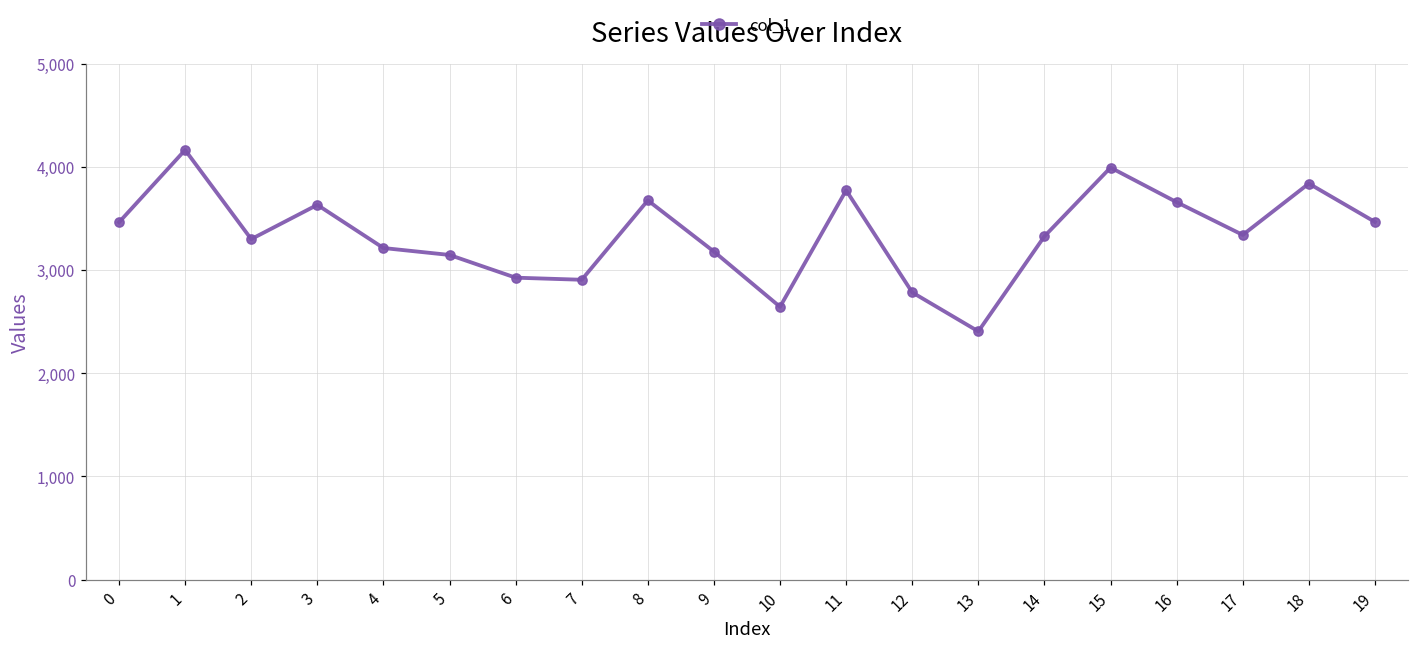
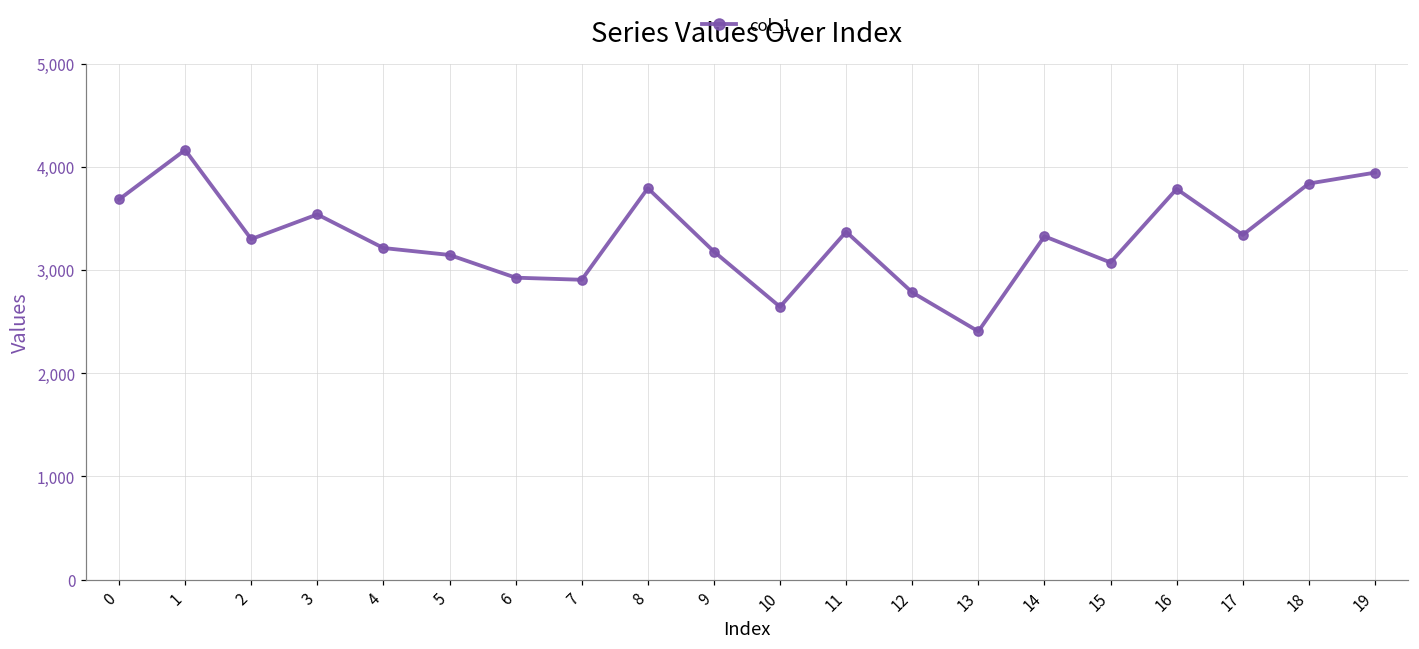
0: 3,500 -> 3,700
3: 3,600 -> 3,500
8: 3,700 -> 3,800
11: 3,800 -> 3,400
15: 4,000 -> 3,100
16: 3,700 -> 3,800
19: 3,500 -> 3,900
